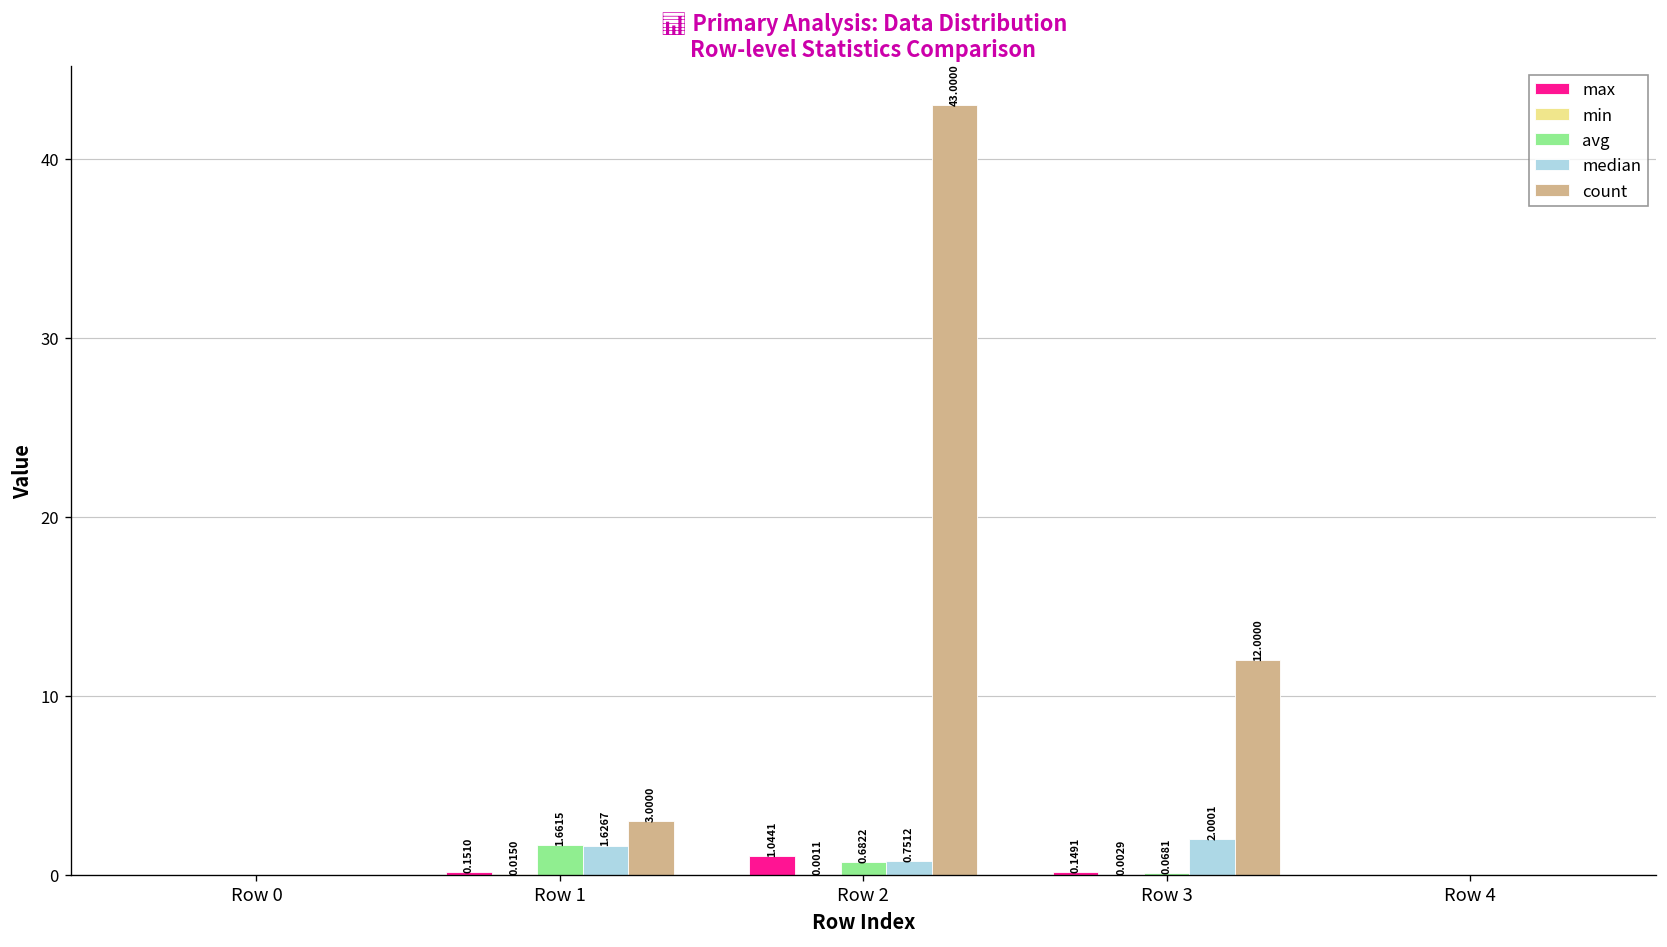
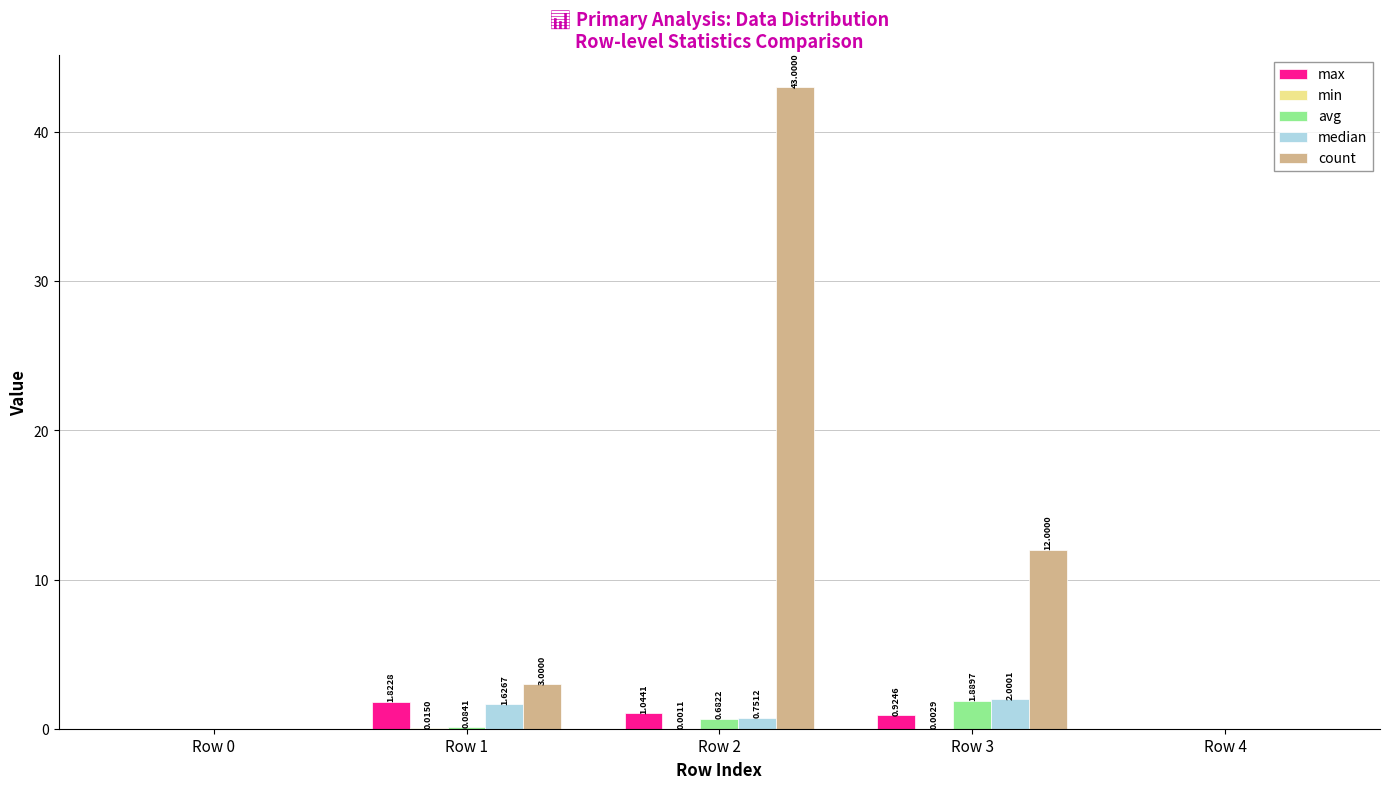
max, Row 1: 0.1510 -> 1.8228
avg, Row 1: 1.6615 -> 0.0841
max, Row 3: 0.1491 -> 0.9246
avg, Row 3: 0.0681 -> 1.8897
